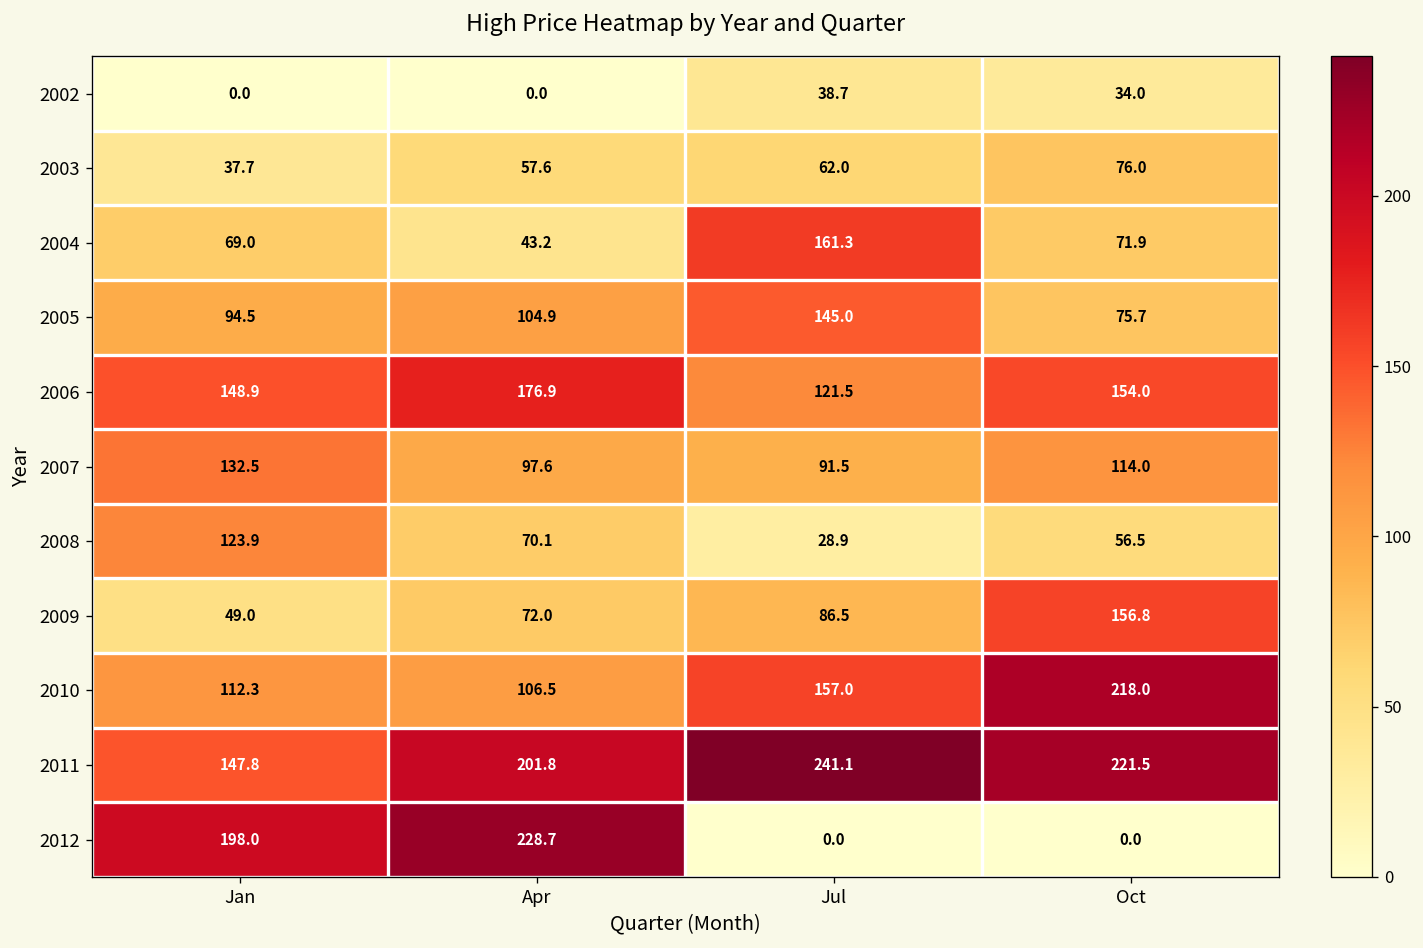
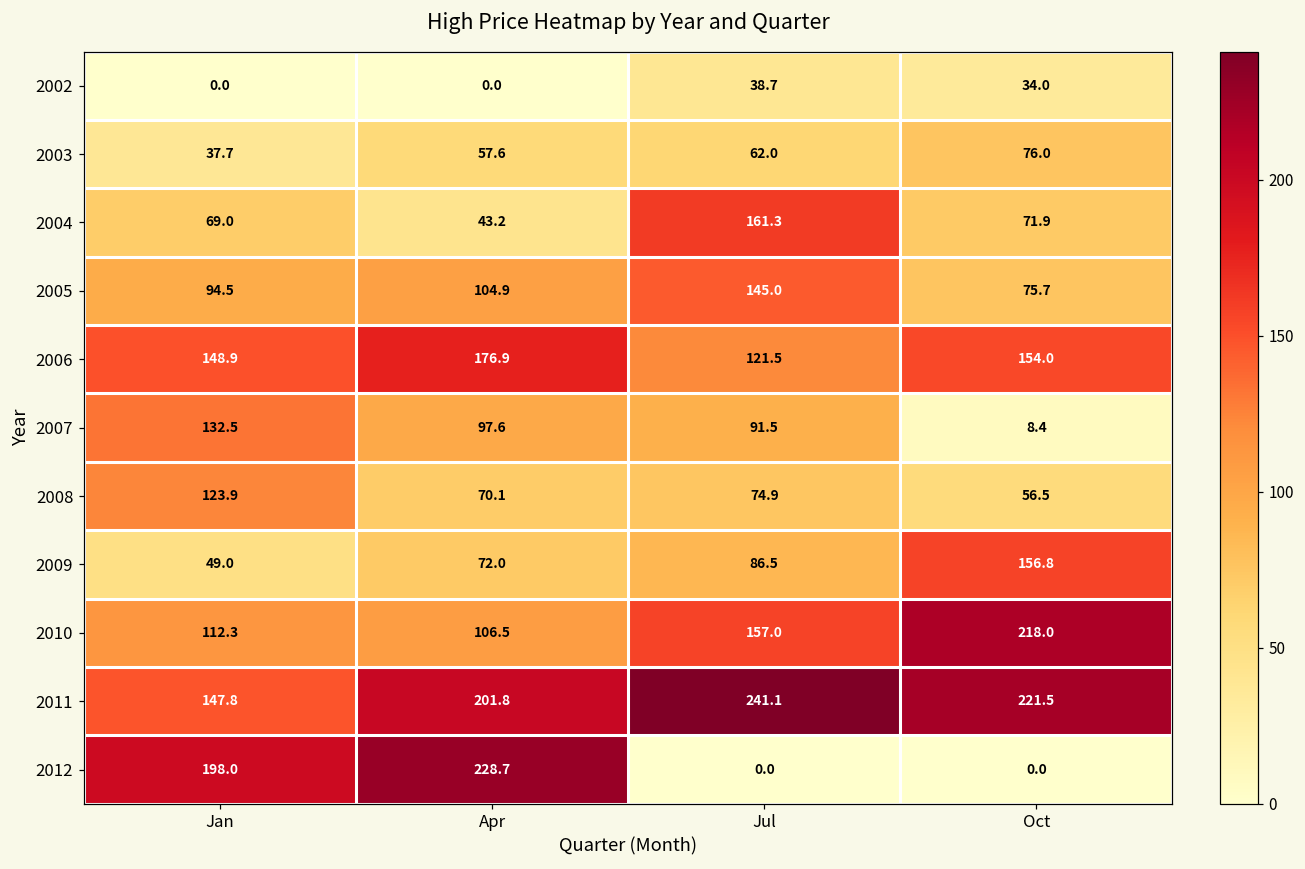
2007, Oct: 114.0 -> 8.4
2008, Jul: 28.9 -> 74.9
